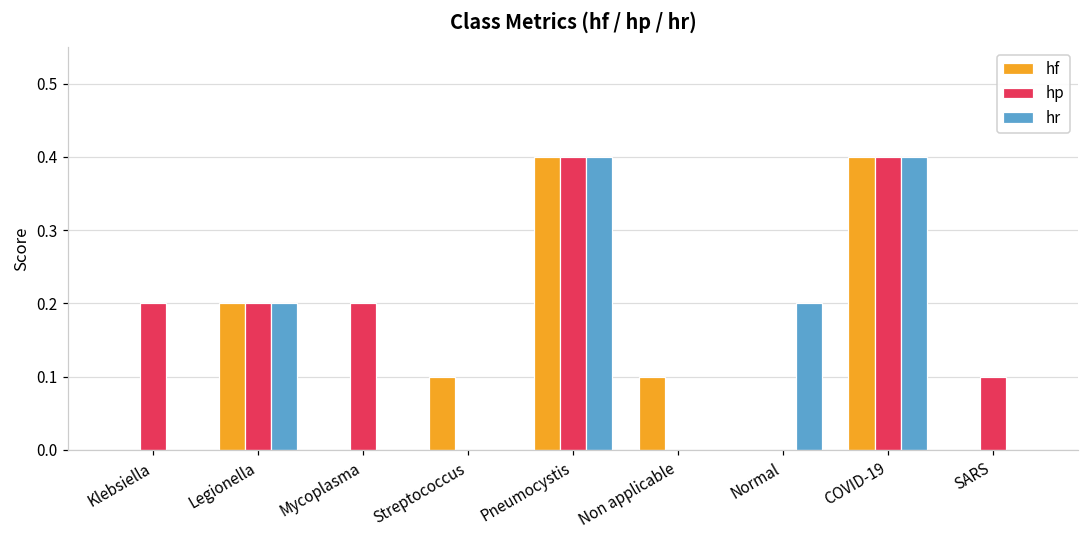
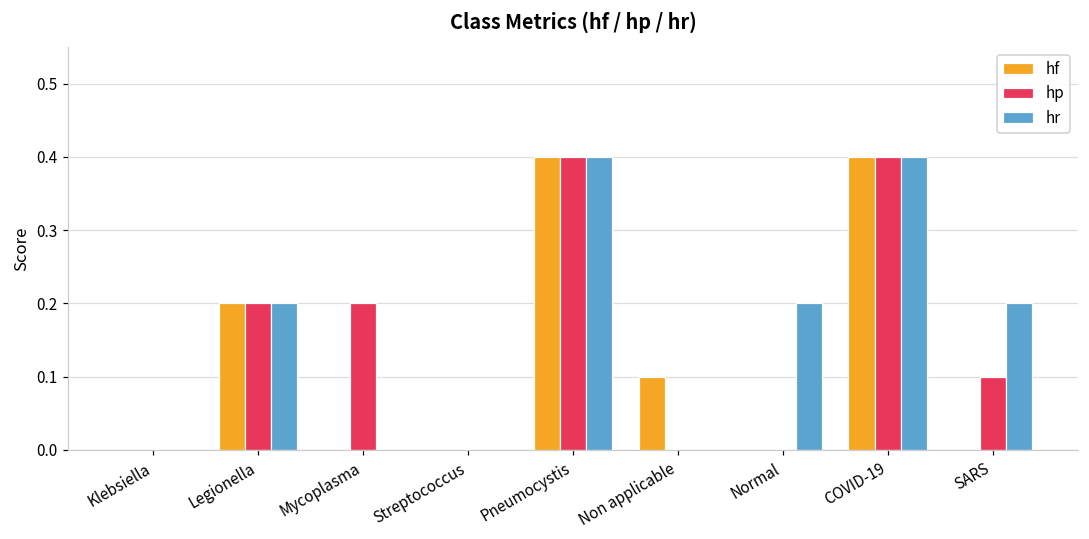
hp, Klebsiella: 0.2 -> 0.0
hf, Streptococcus: 0.1 -> 0.0
hr, SARS: 0.0 -> 0.2
